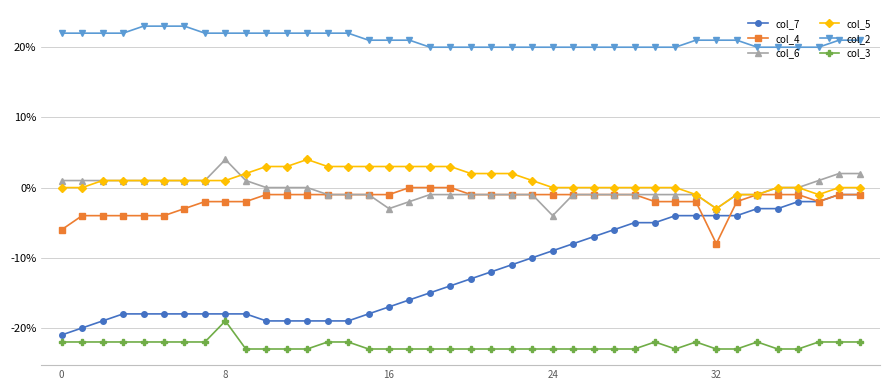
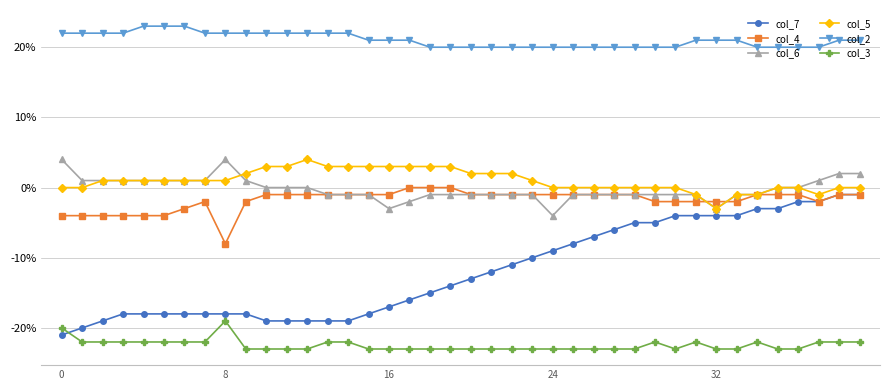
col_4, 0: -6% -> -4%
col_6, 0: 1% -> 4%
col_3, 0: -22% -> -20%
col_4, 8: -2% -> -8%
col_4, 32: -8% -> -2%
